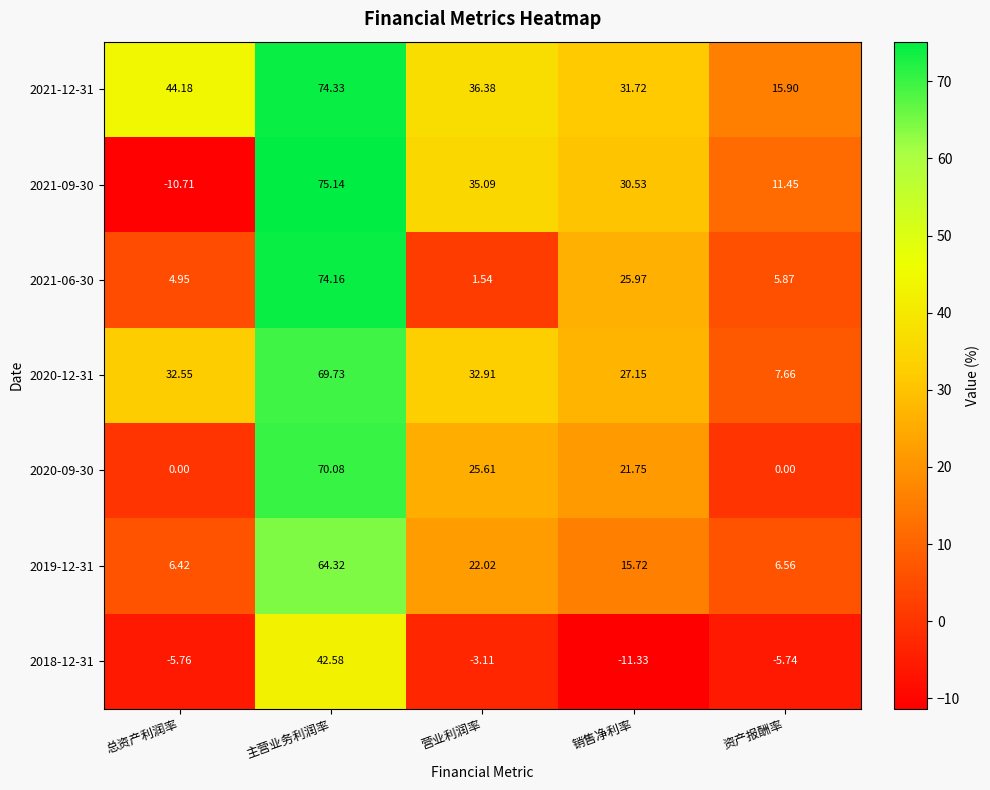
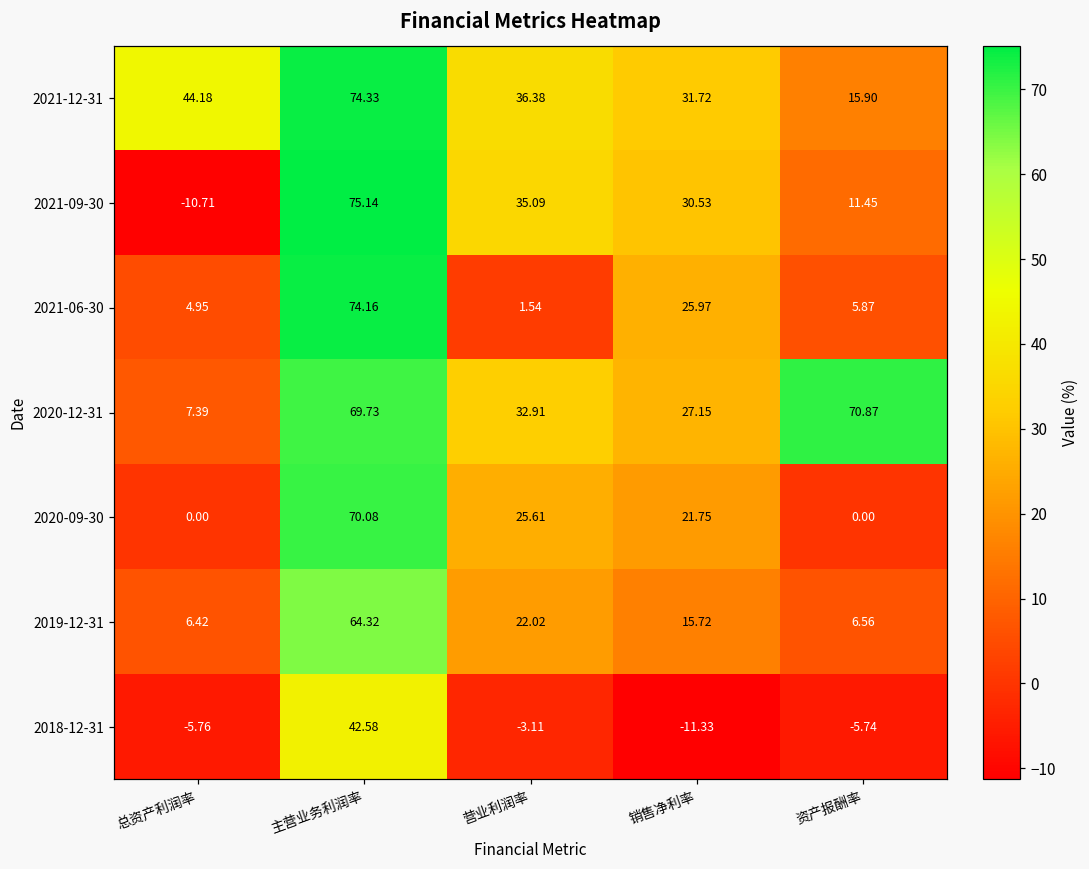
2020-12-31, 总资产利润率: 32.55 -> 7.39
2020-12-31, 资产报酬率: 7.66 -> 70.87
